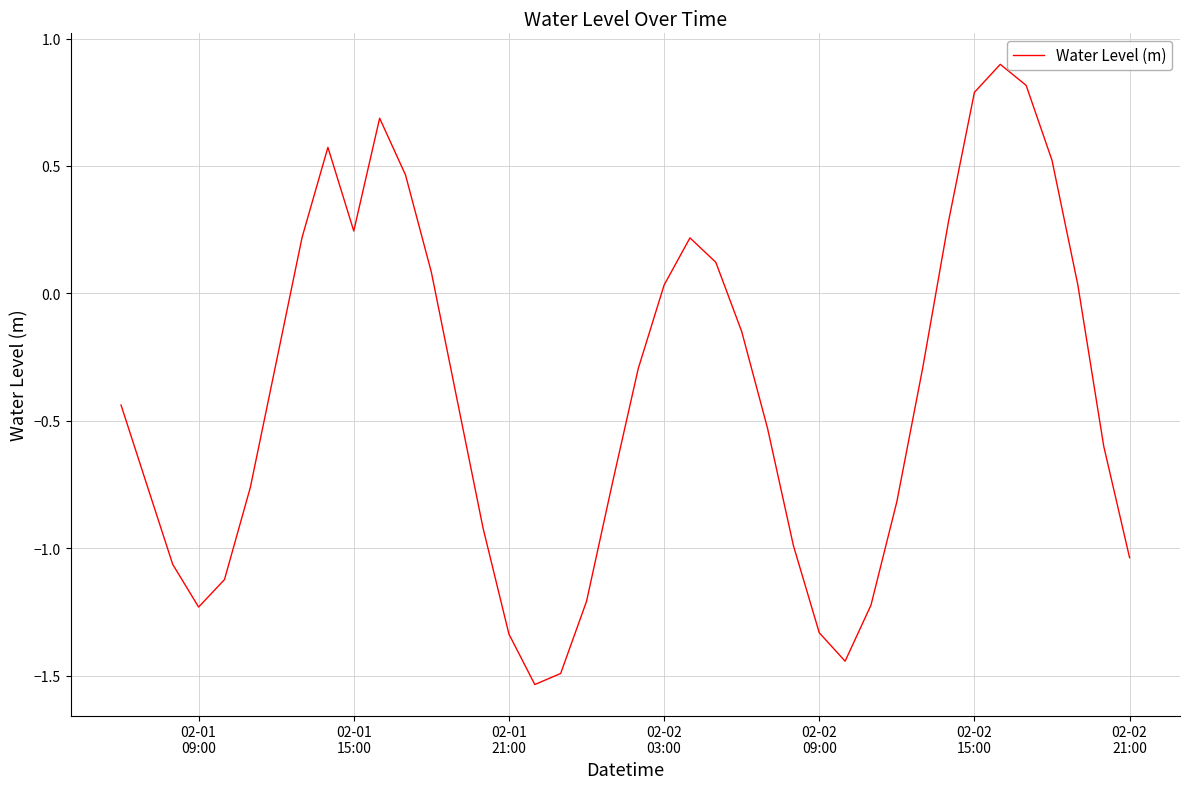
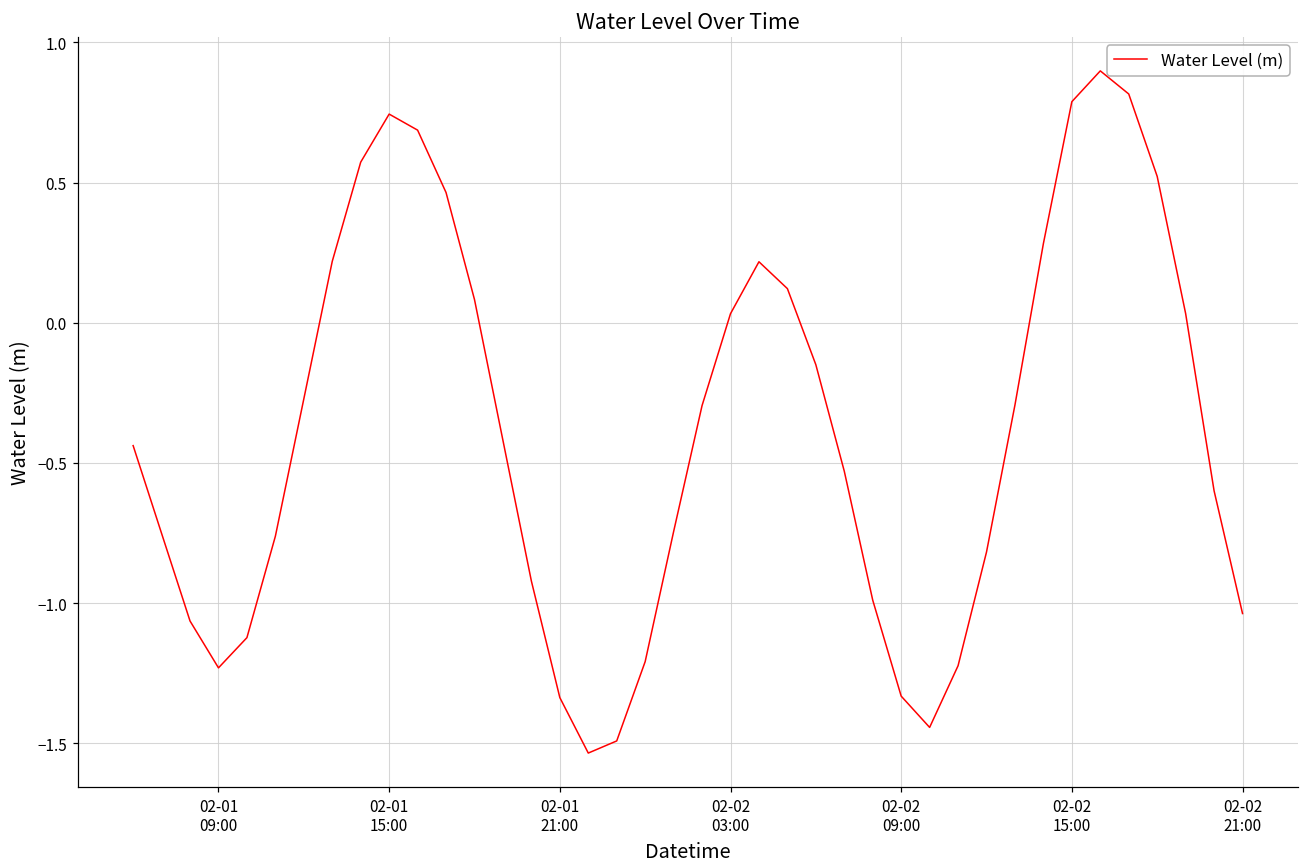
02-01 15:00: 0.24 -> 0.74
